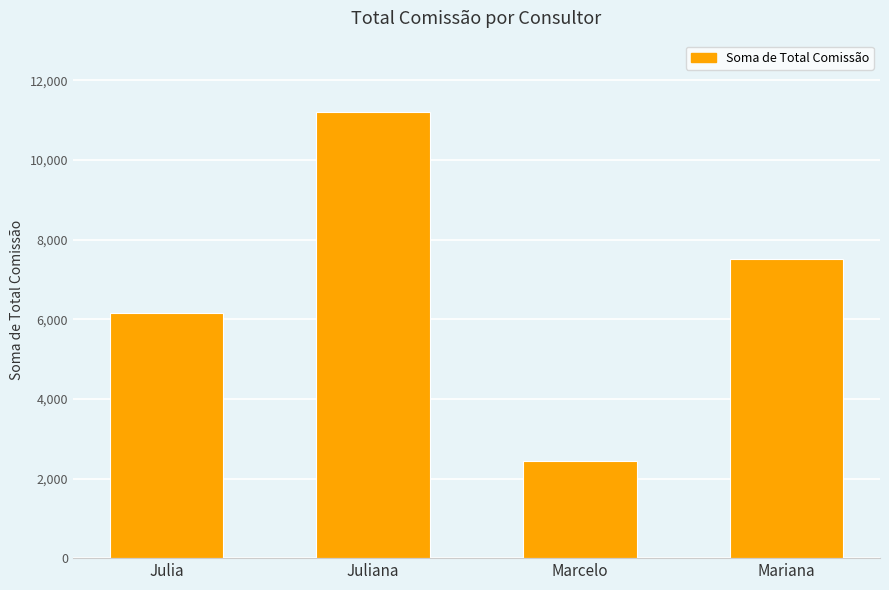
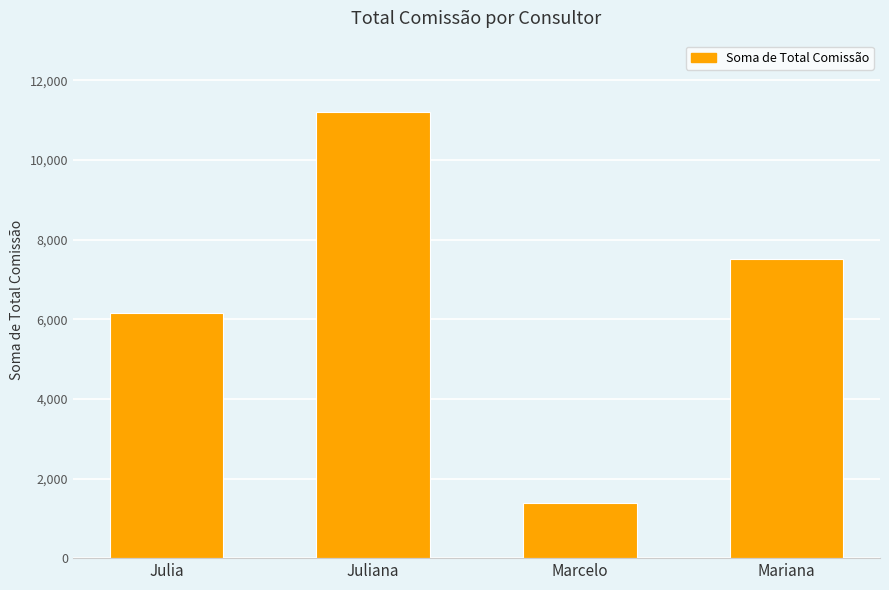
Marcelo: 2,400 -> 1,400
